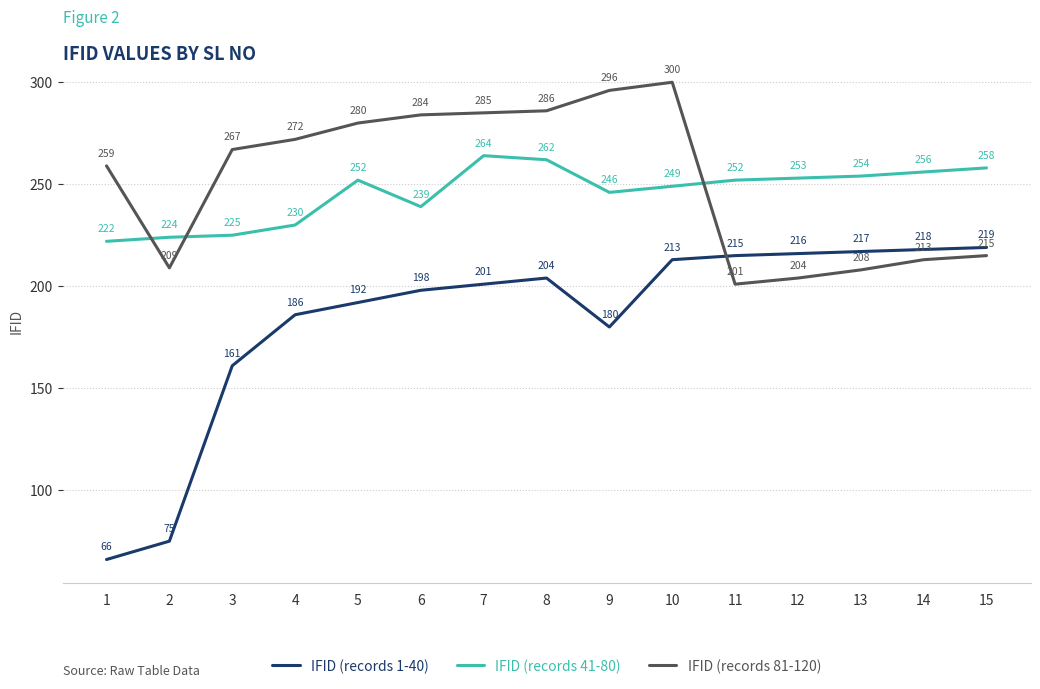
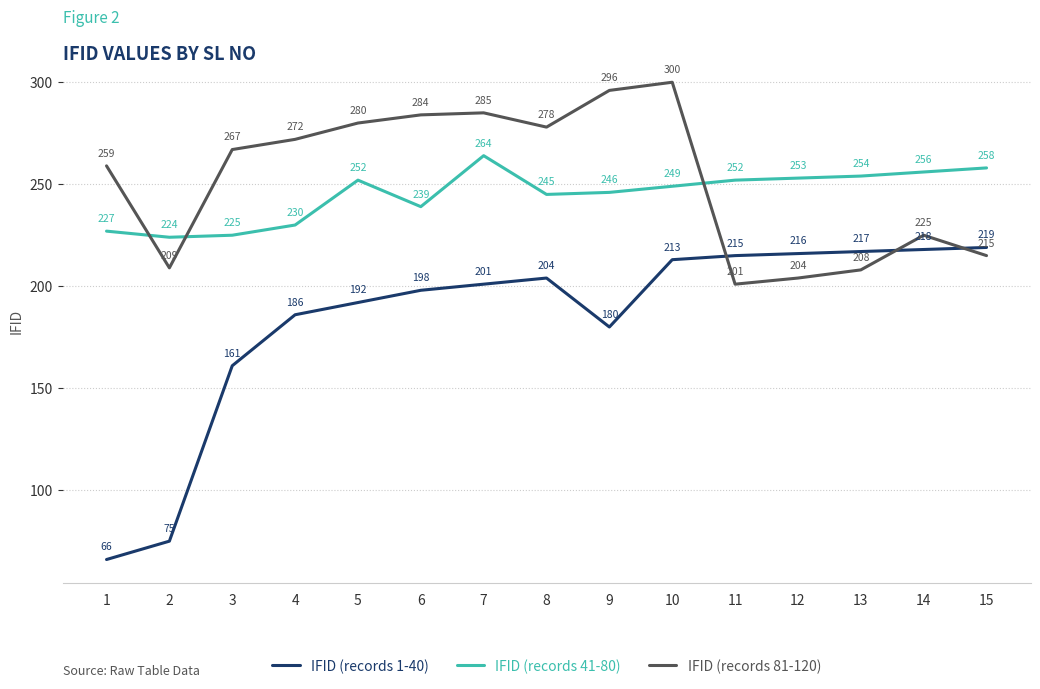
IFID (records 41-80), 1: 222 -> 227
IFID (records 41-80), 8: 262 -> 245
IFID (records 81-120), 8: 286 -> 278
IFID (records 81-120), 14: 213 -> 225
